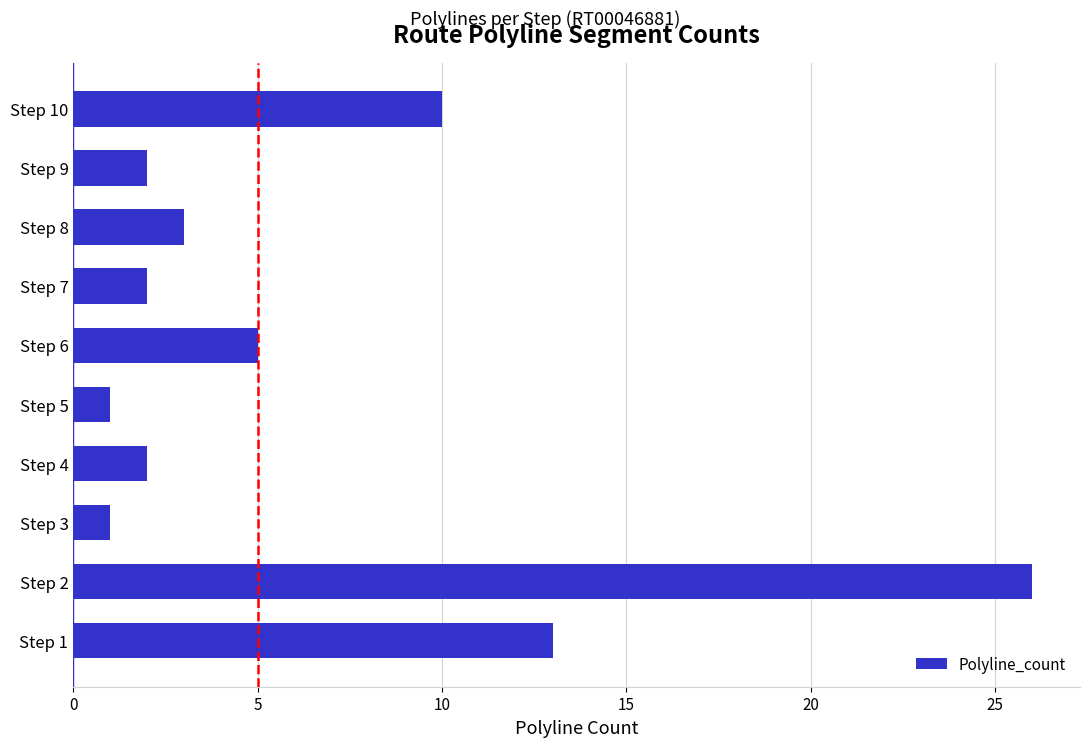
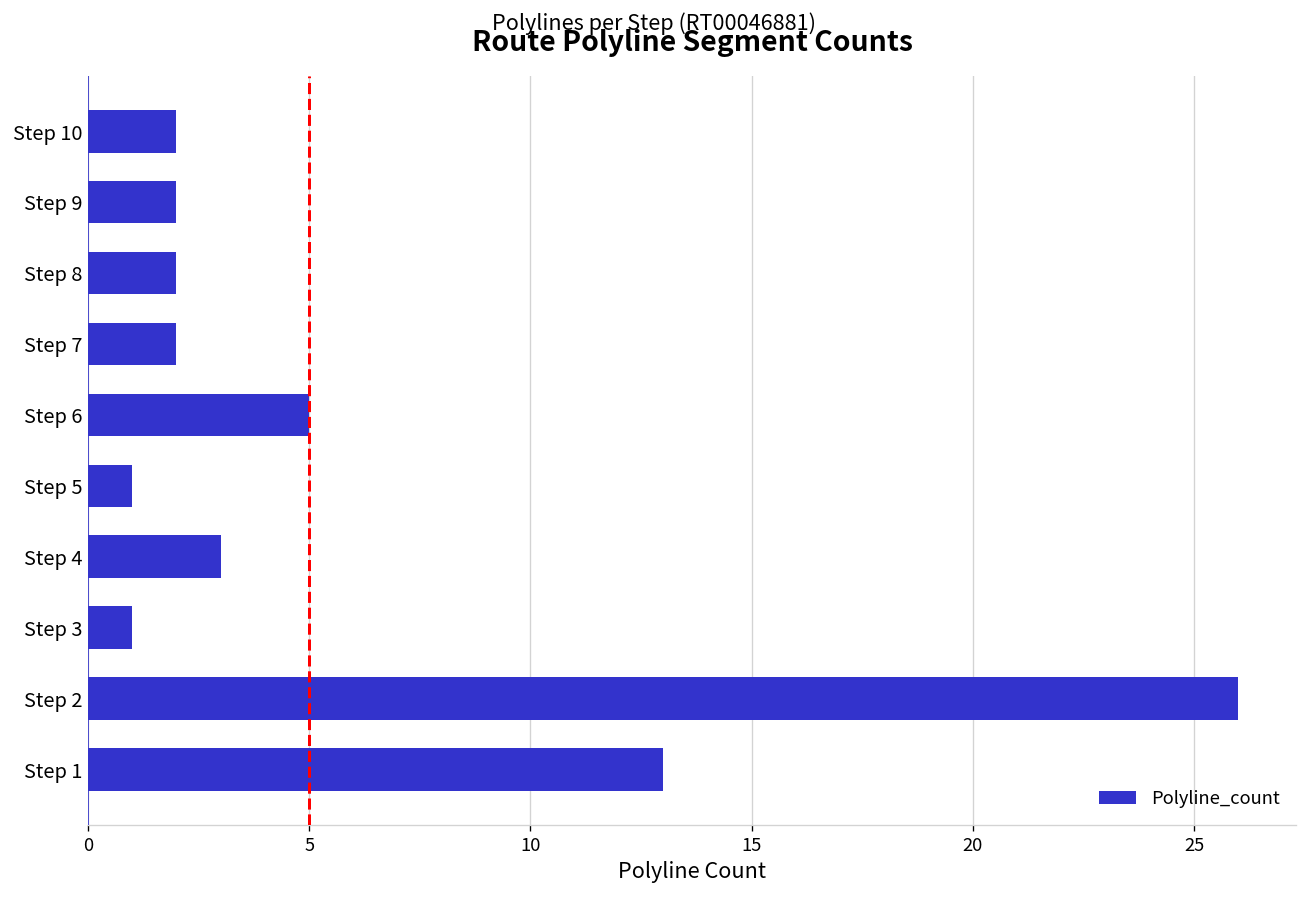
Step 10: 10 -> 2
Step 8: 3 -> 2
Step 4: 2 -> 3
